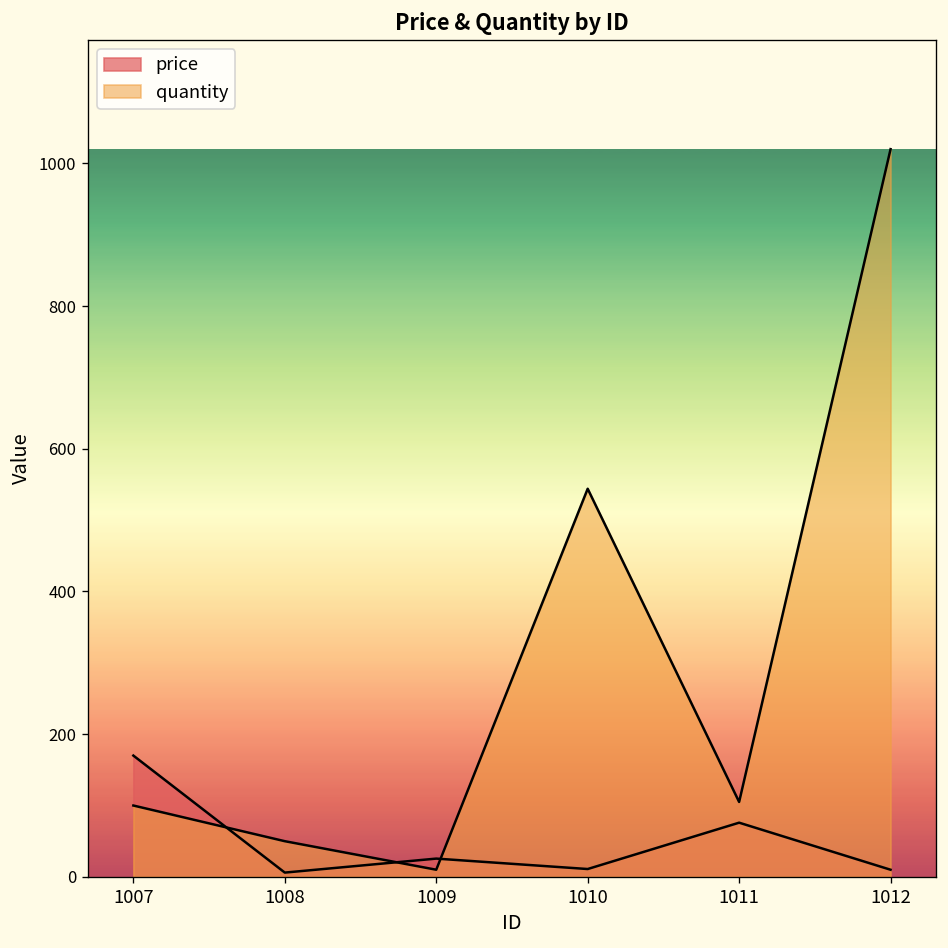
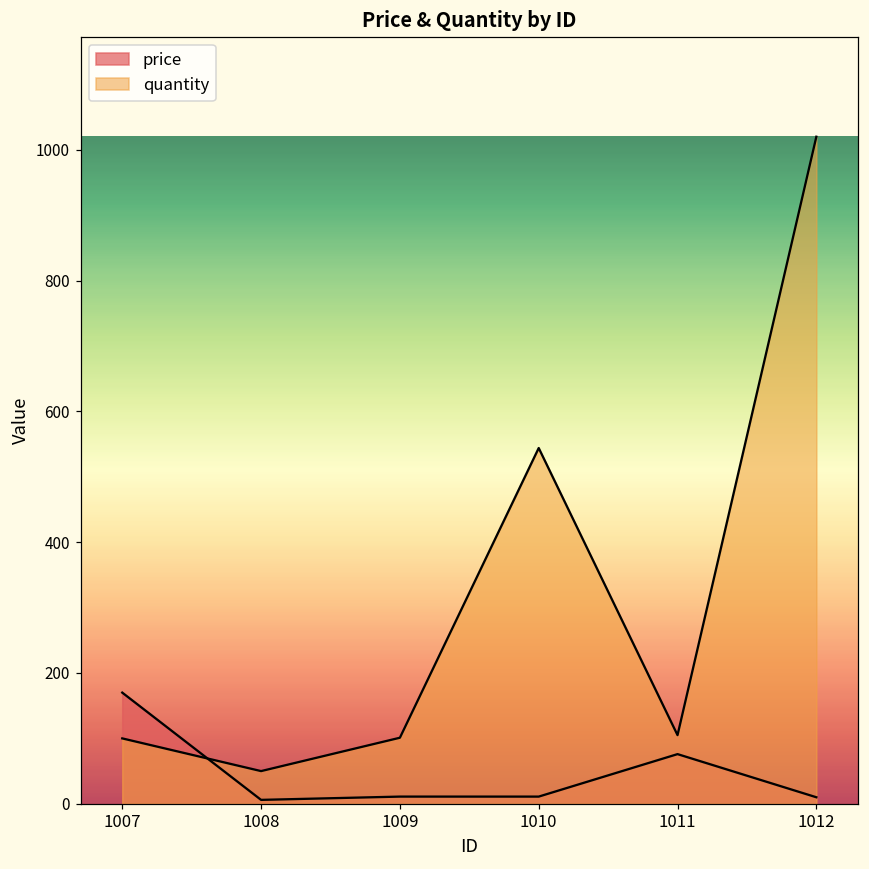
price, 1009: 30 -> 10
quantity, 1009: 10 -> 100
